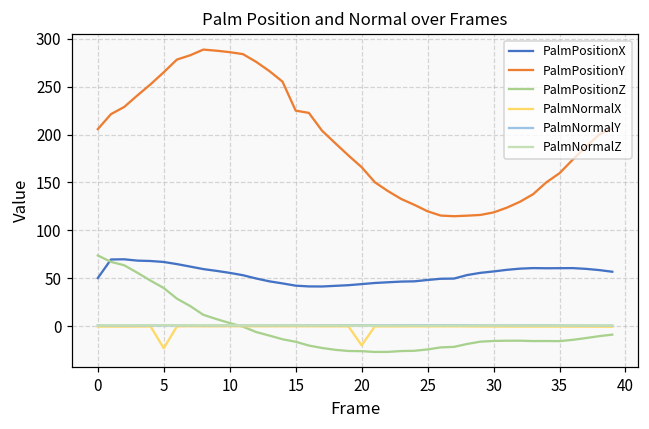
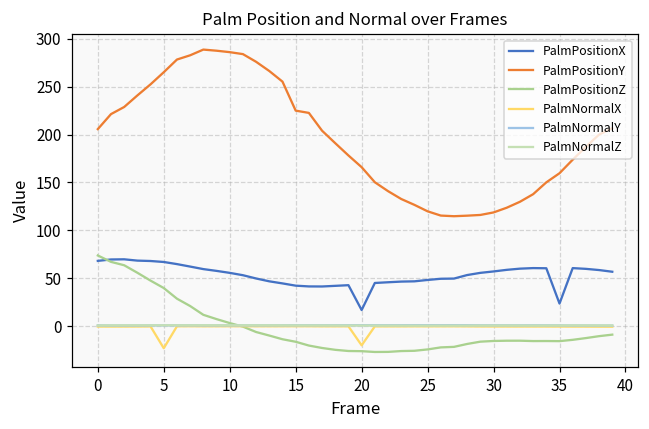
PalmPositionX, 0: 50 -> 70
PalmPositionX, 20: 40 -> 20
PalmPositionX, 35: 60 -> 20
